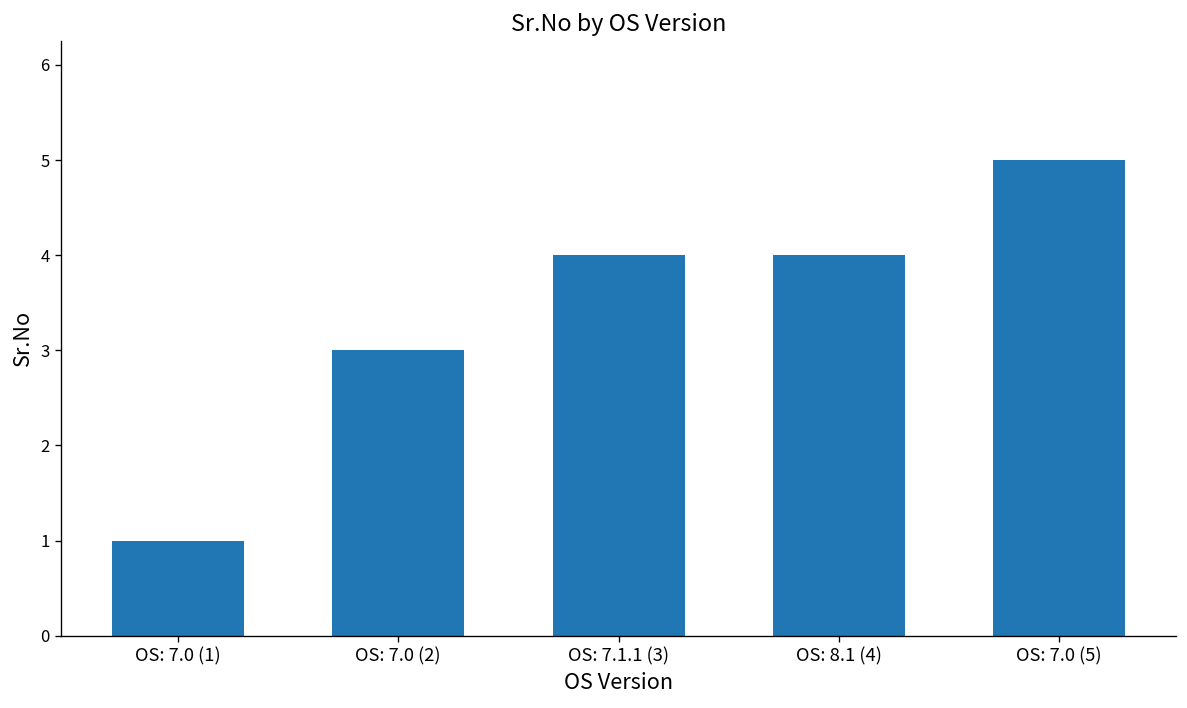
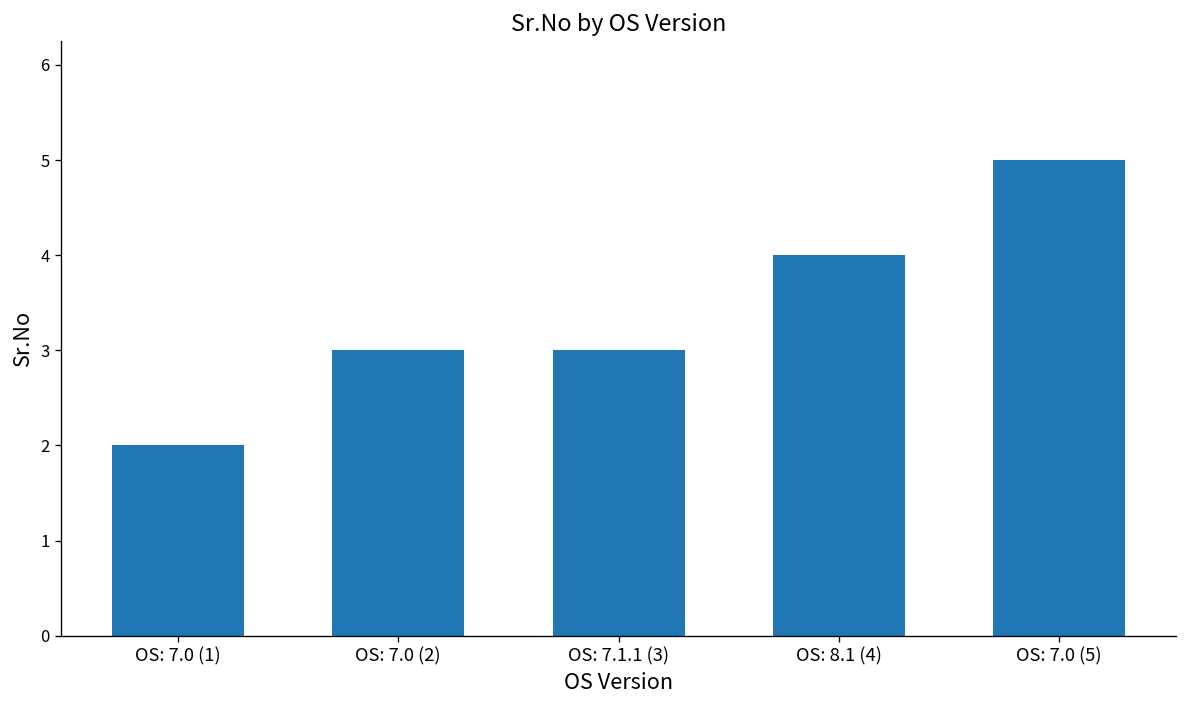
OS: 7.0 (1): 1 -> 2
OS: 7.1.1 (3): 4 -> 3
